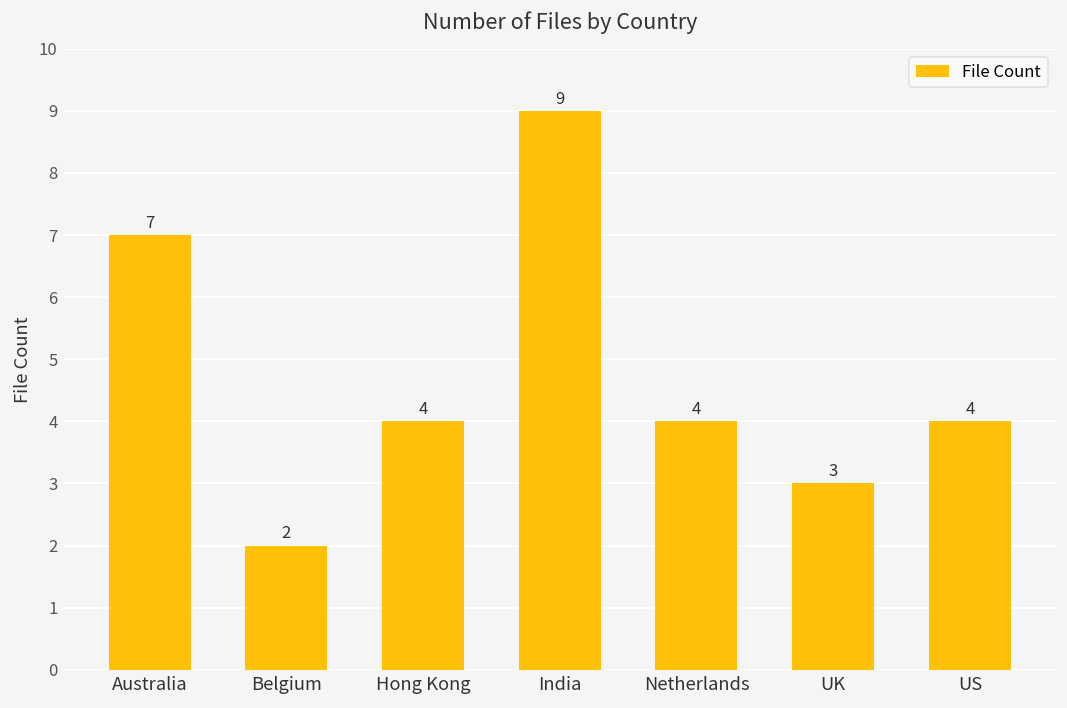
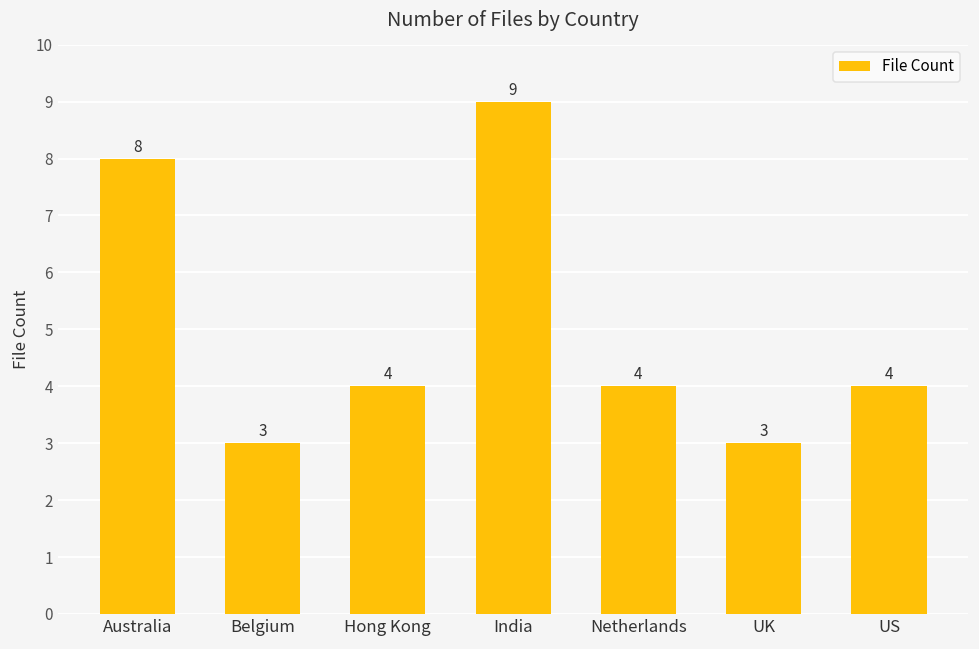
Australia: 7 -> 8
Belgium: 2 -> 3
